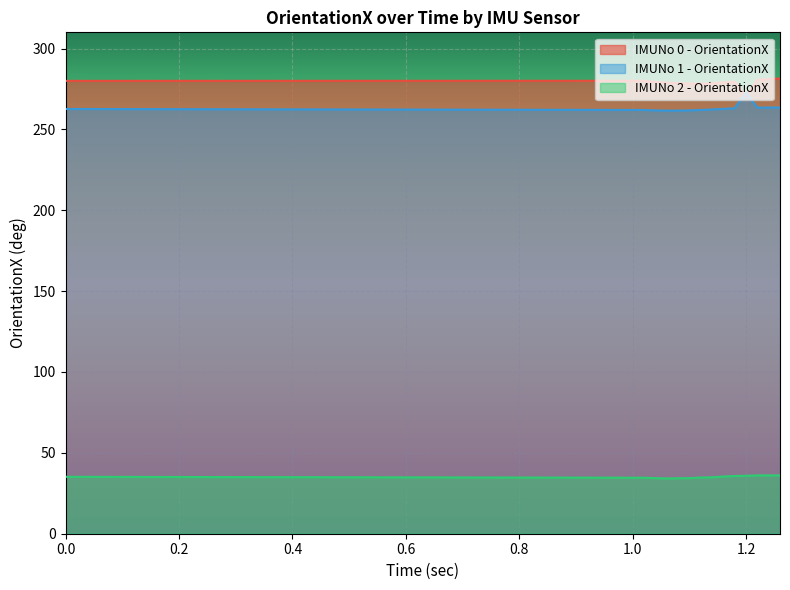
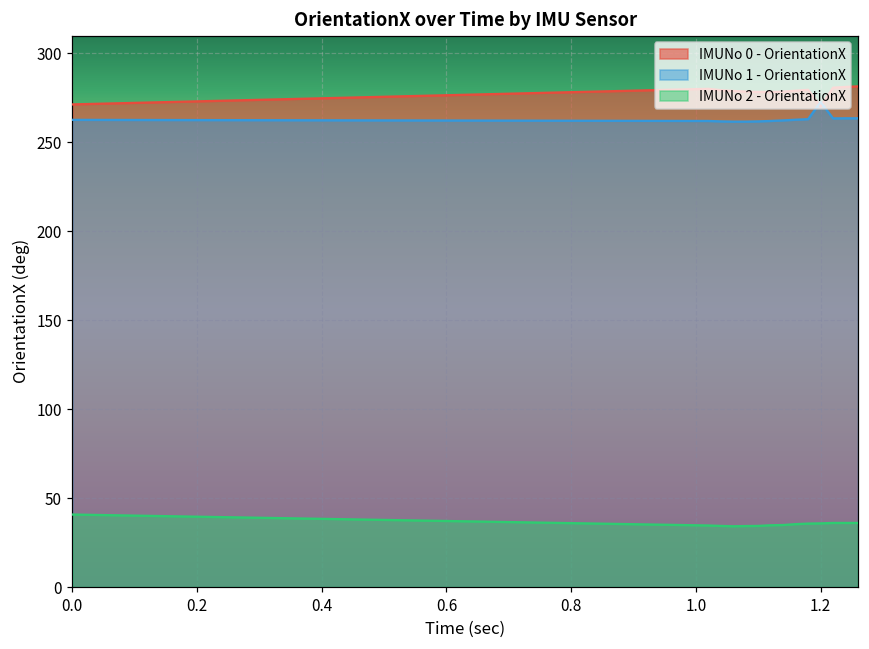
IMUNo 0 - OrientationX, 0.0: 280 -> 271
IMUNo 2 - OrientationX, 0.0: 35 -> 41
